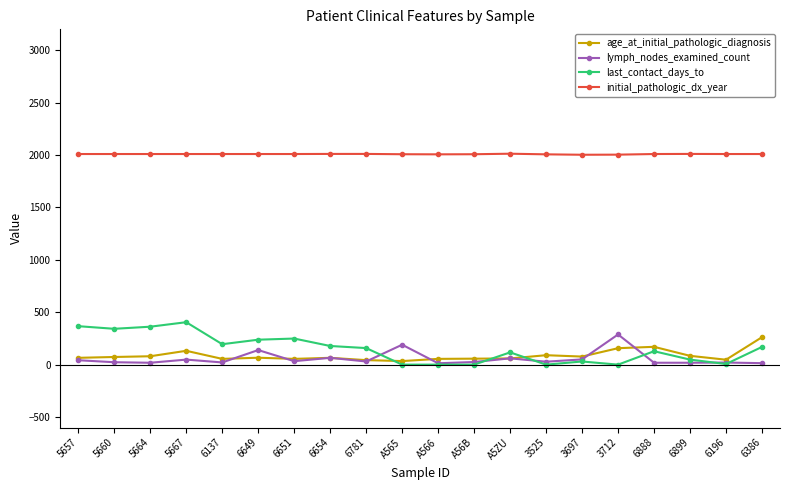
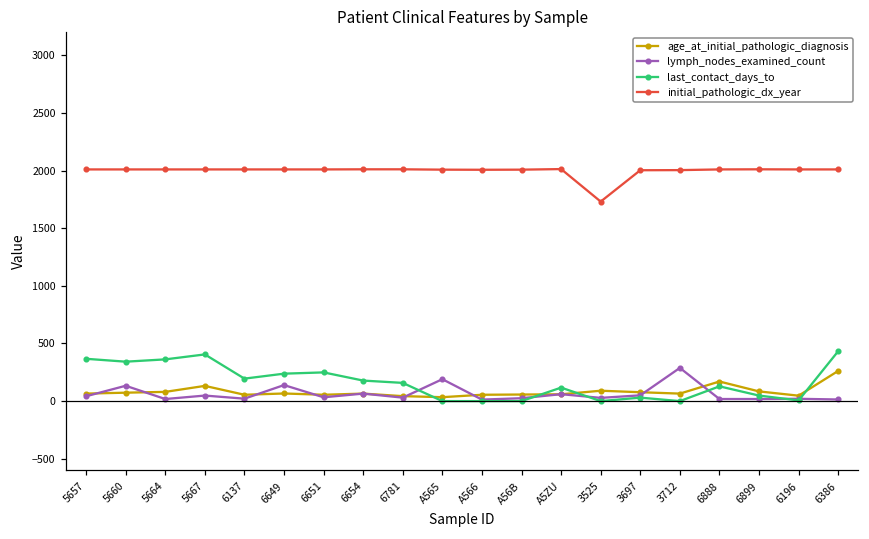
lymph_nodes_examined_count, 5660: 20 -> 130
initial_pathologic_dx_year, 3525: 2010 -> 1730
age_at_initial_pathologic_diagnosis, 3712: 160 -> 70
last_contact_days_to, 6386: 170 -> 430
